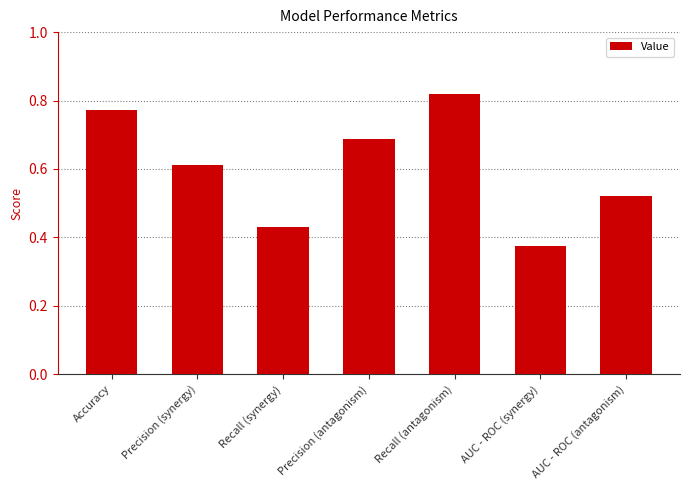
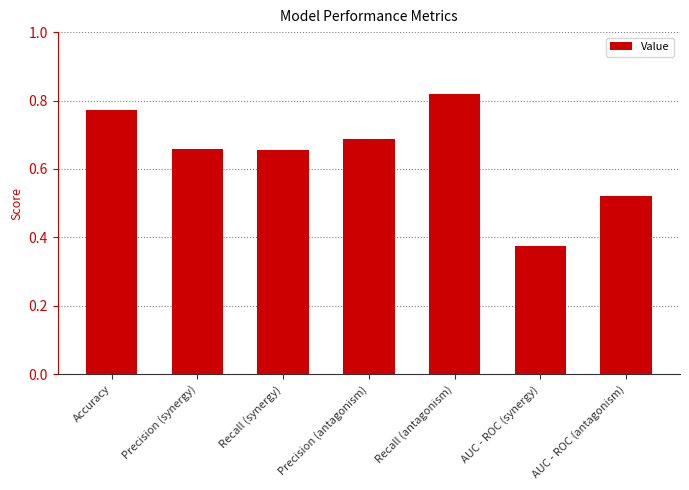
Precision (synergy): 0.61 -> 0.66
Recall (synergy): 0.43 -> 0.66
